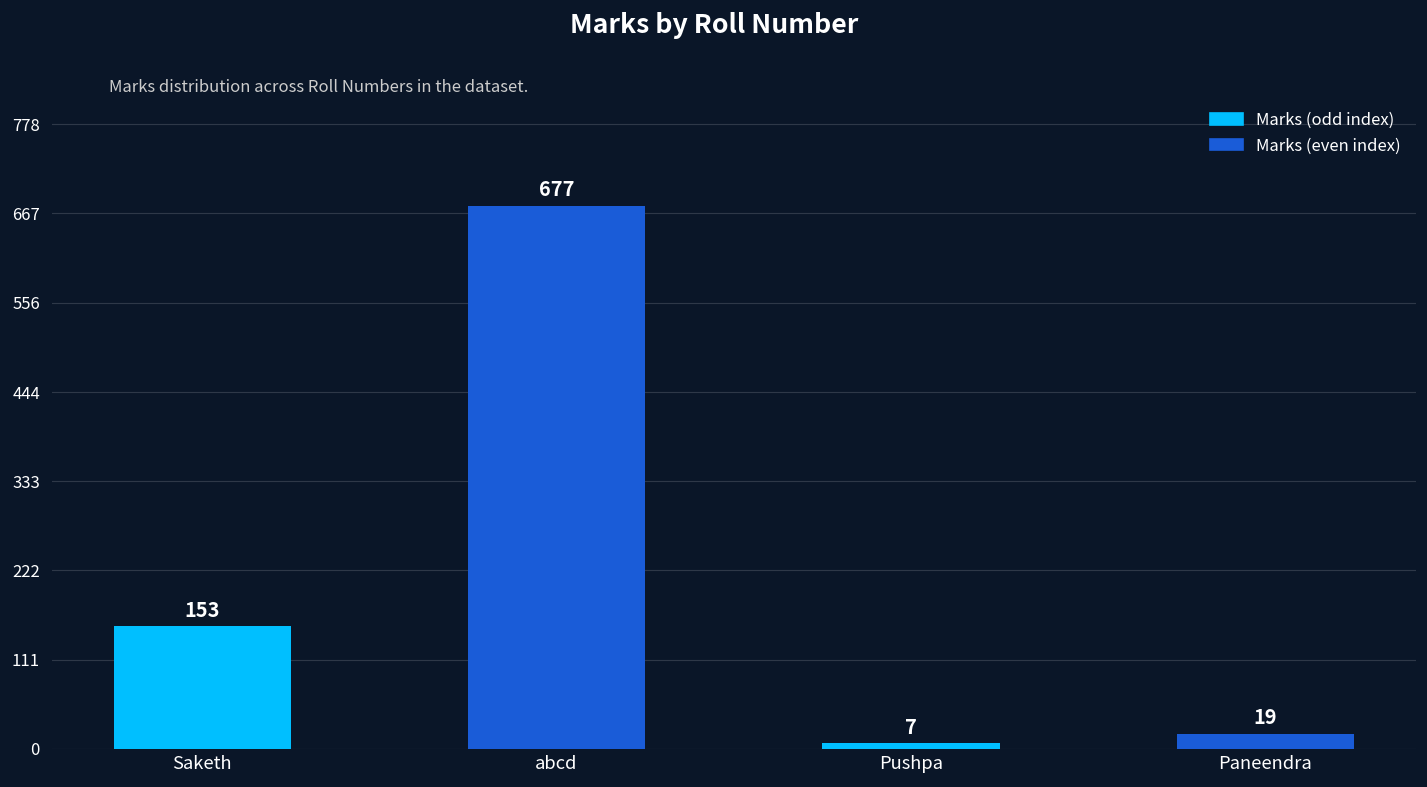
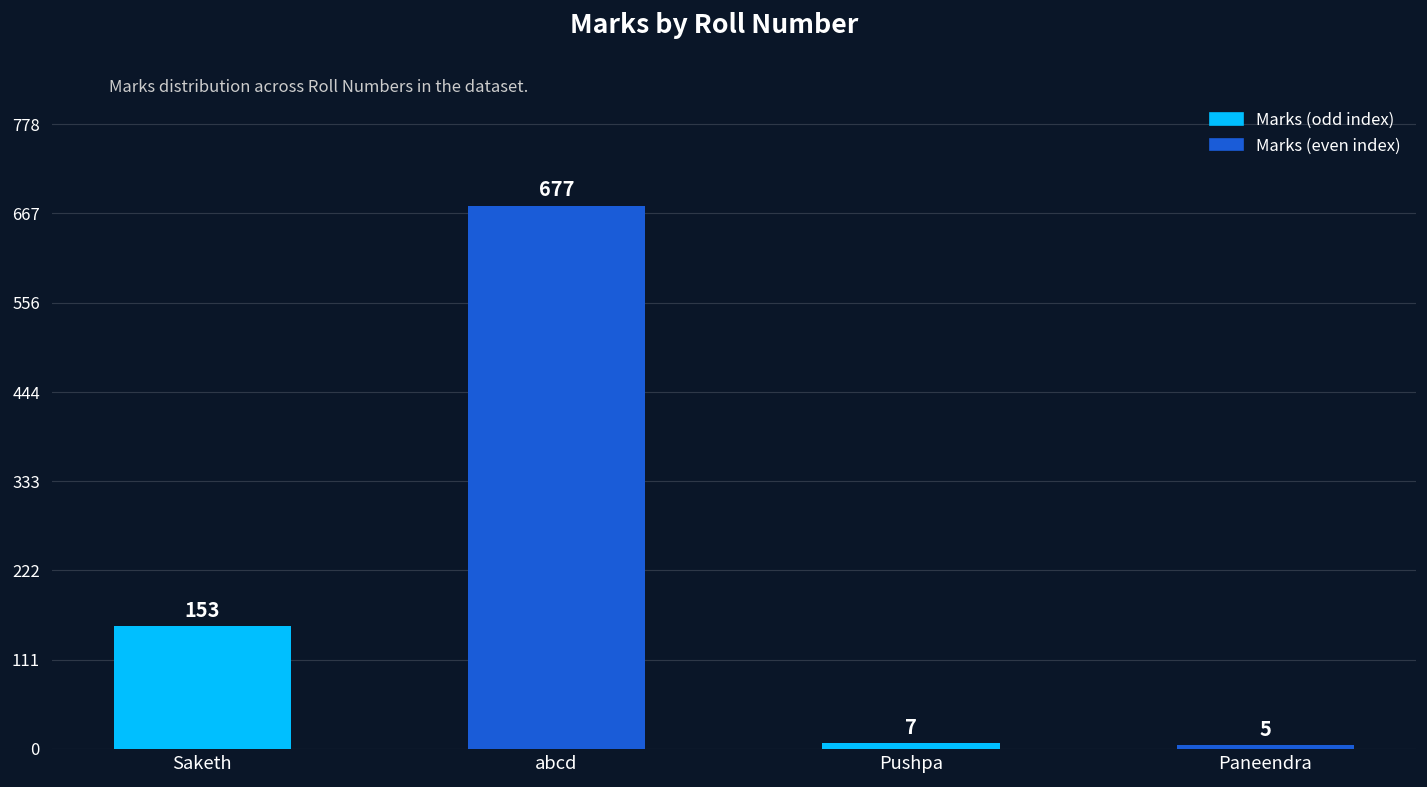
Paneendra: 19 -> 5
